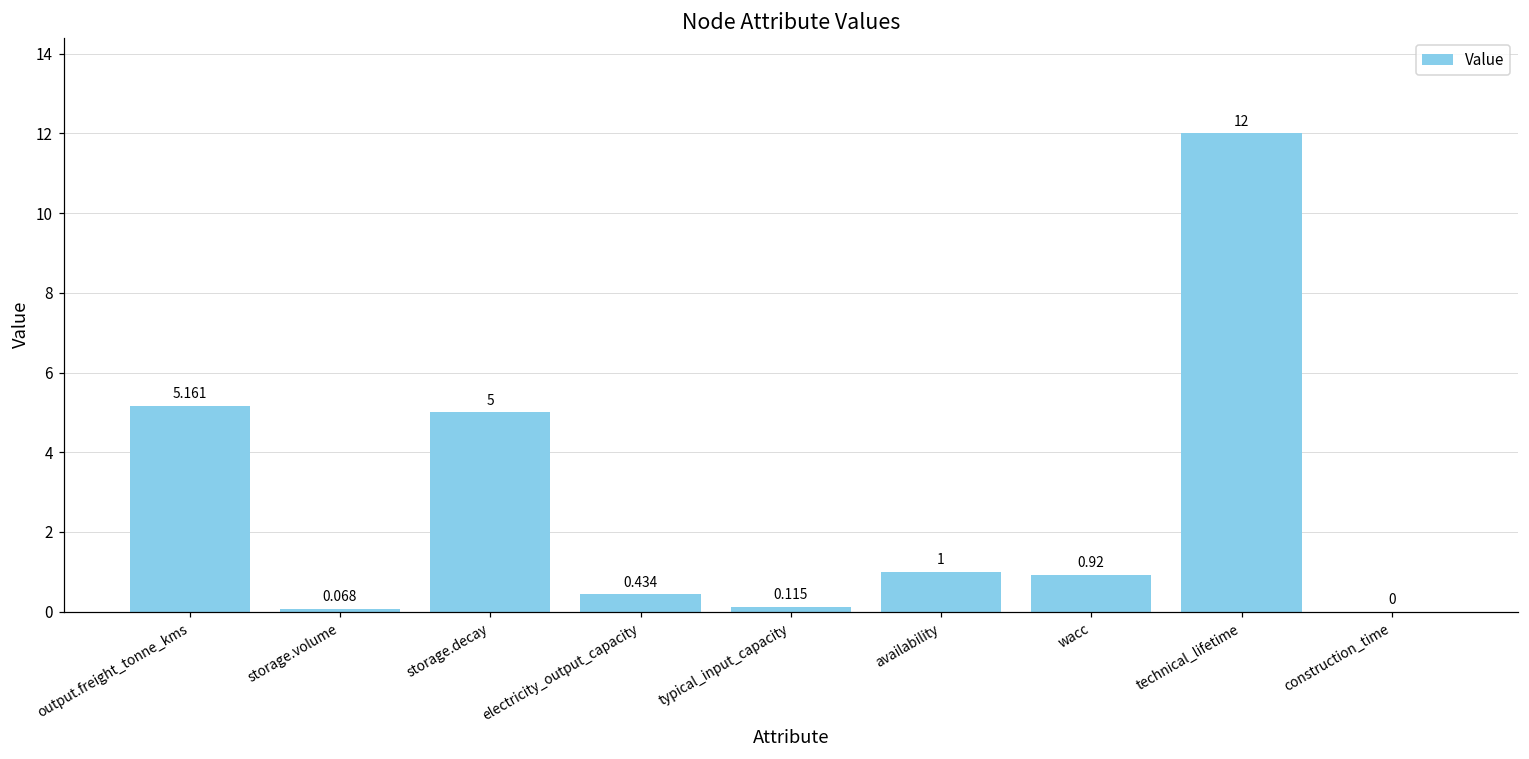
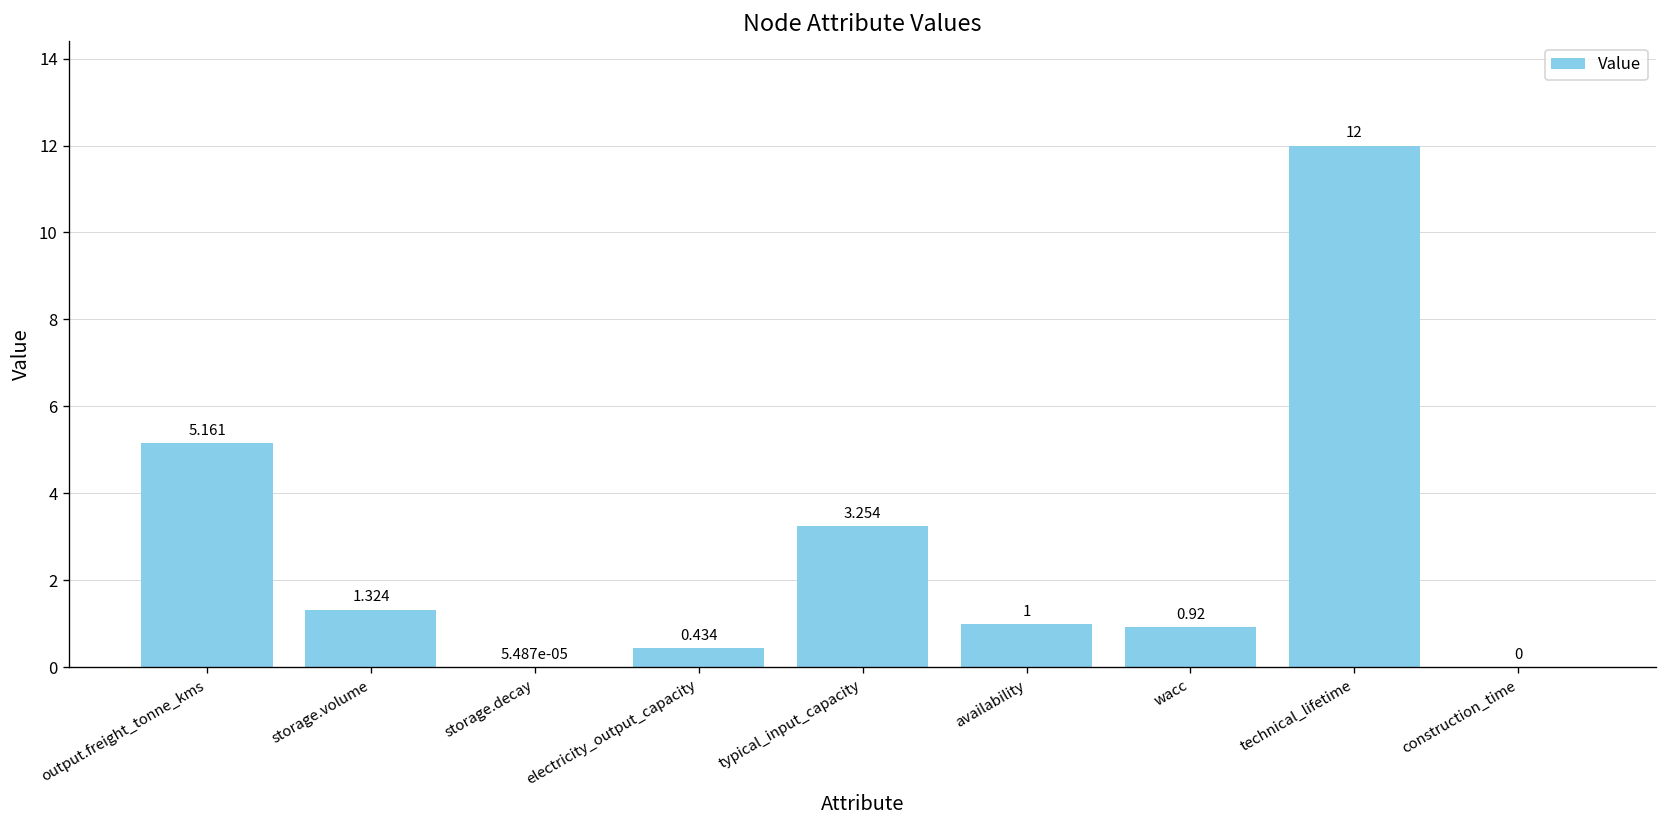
storage.volume: 0.068 -> 1.324
storage.decay: 5 -> 5.487e-05
typical_input_capacity: 0.115 -> 3.254
